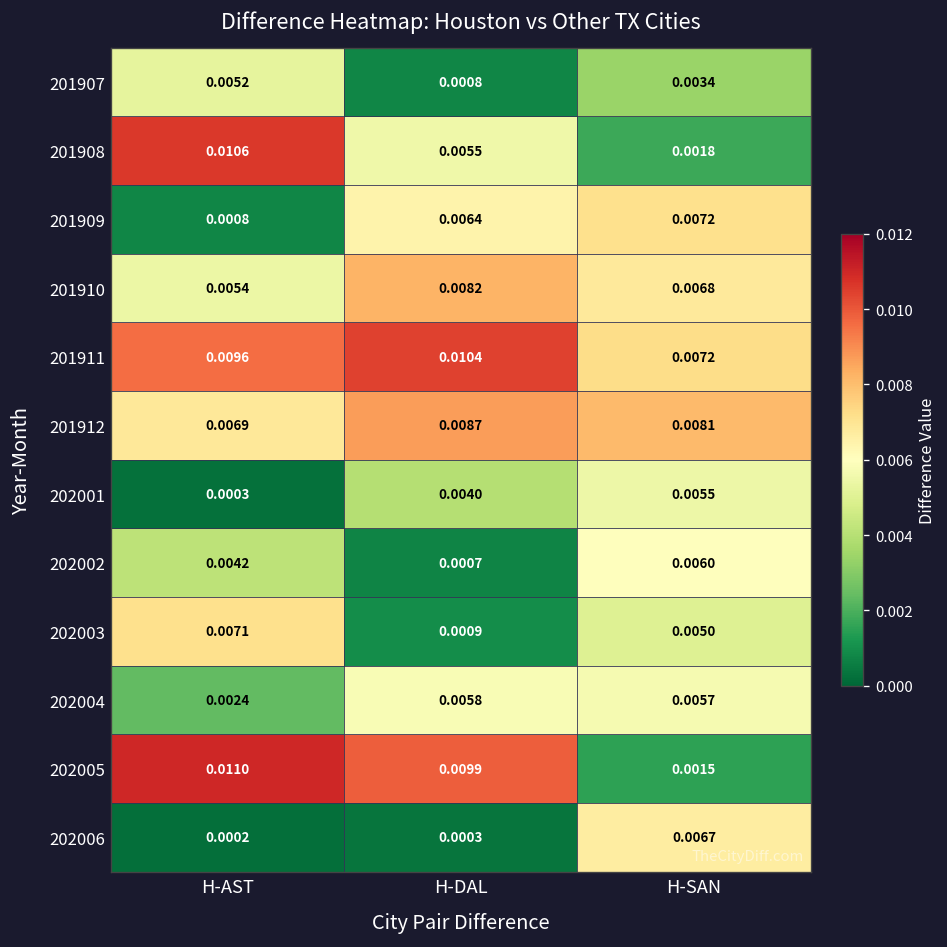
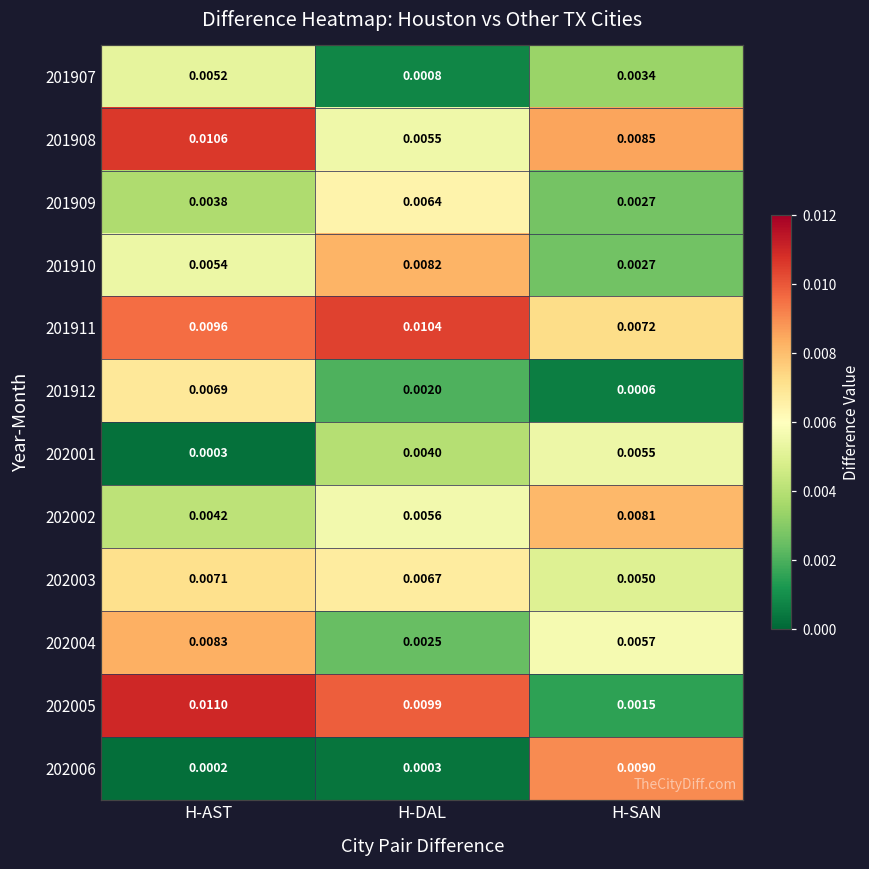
201908, H-SAN: 0.0018 -> 0.0085
201909, H-AST: 0.0008 -> 0.0038
201909, H-SAN: 0.0072 -> 0.0027
201910, H-SAN: 0.0068 -> 0.0027
201912, H-DAL: 0.0087 -> 0.0020
201912, H-SAN: 0.0081 -> 0.0006
202002, H-DAL: 0.0007 -> 0.0056
202002, H-SAN: 0.0060 -> 0.0081
202003, H-DAL: 0.0009 -> 0.0067
202004, H-AST: 0.0024 -> 0.0083
202004, H-DAL: 0.0058 -> 0.0025
202006, H-SAN: 0.0067 -> 0.0090
